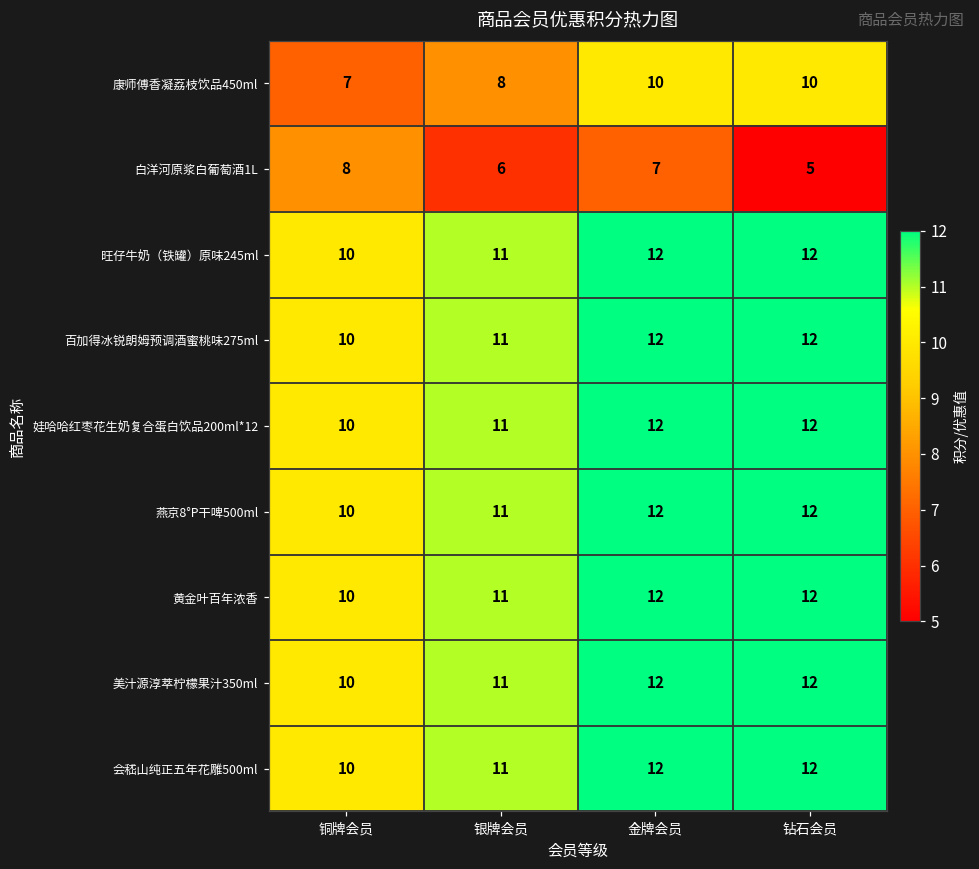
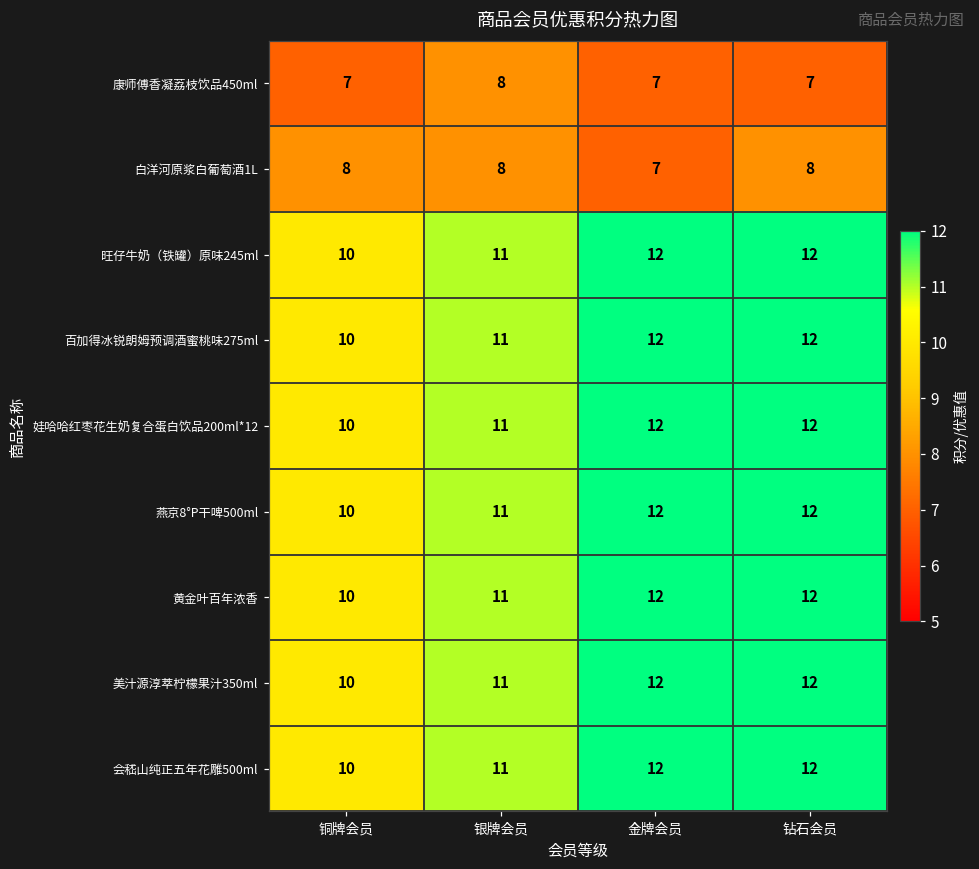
康师傅香凝荔枝饮品450ml, 金牌会员: 10 -> 7
康师傅香凝荔枝饮品450ml, 钻石会员: 10 -> 7
白洋河原浆白葡萄酒1L, 银牌会员: 6 -> 8
白洋河原浆白葡萄酒1L, 钻石会员: 5 -> 8
